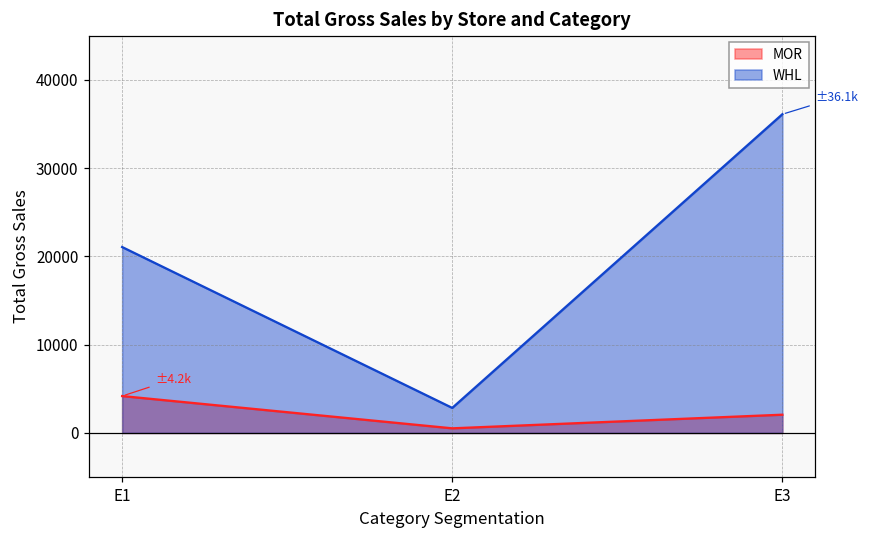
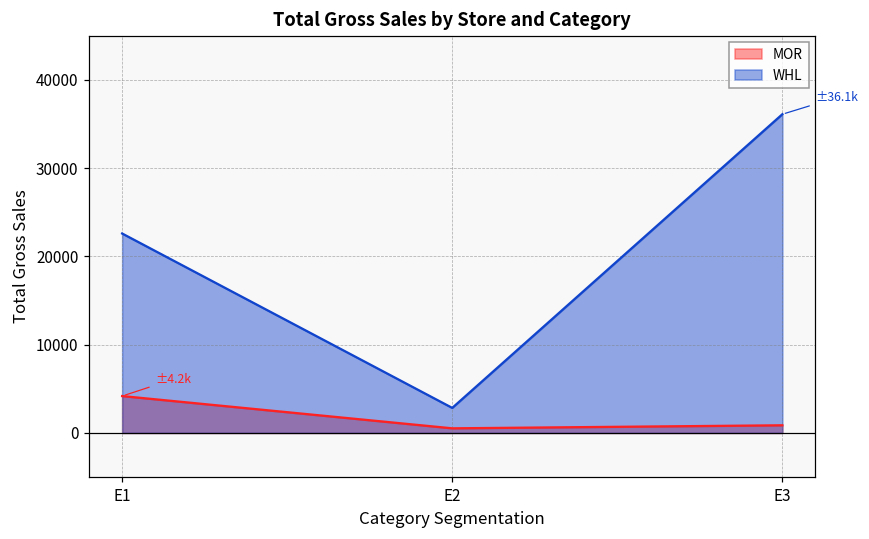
WHL, E1: 21000 -> 23000
MOR, E3: 2000 -> 1000
